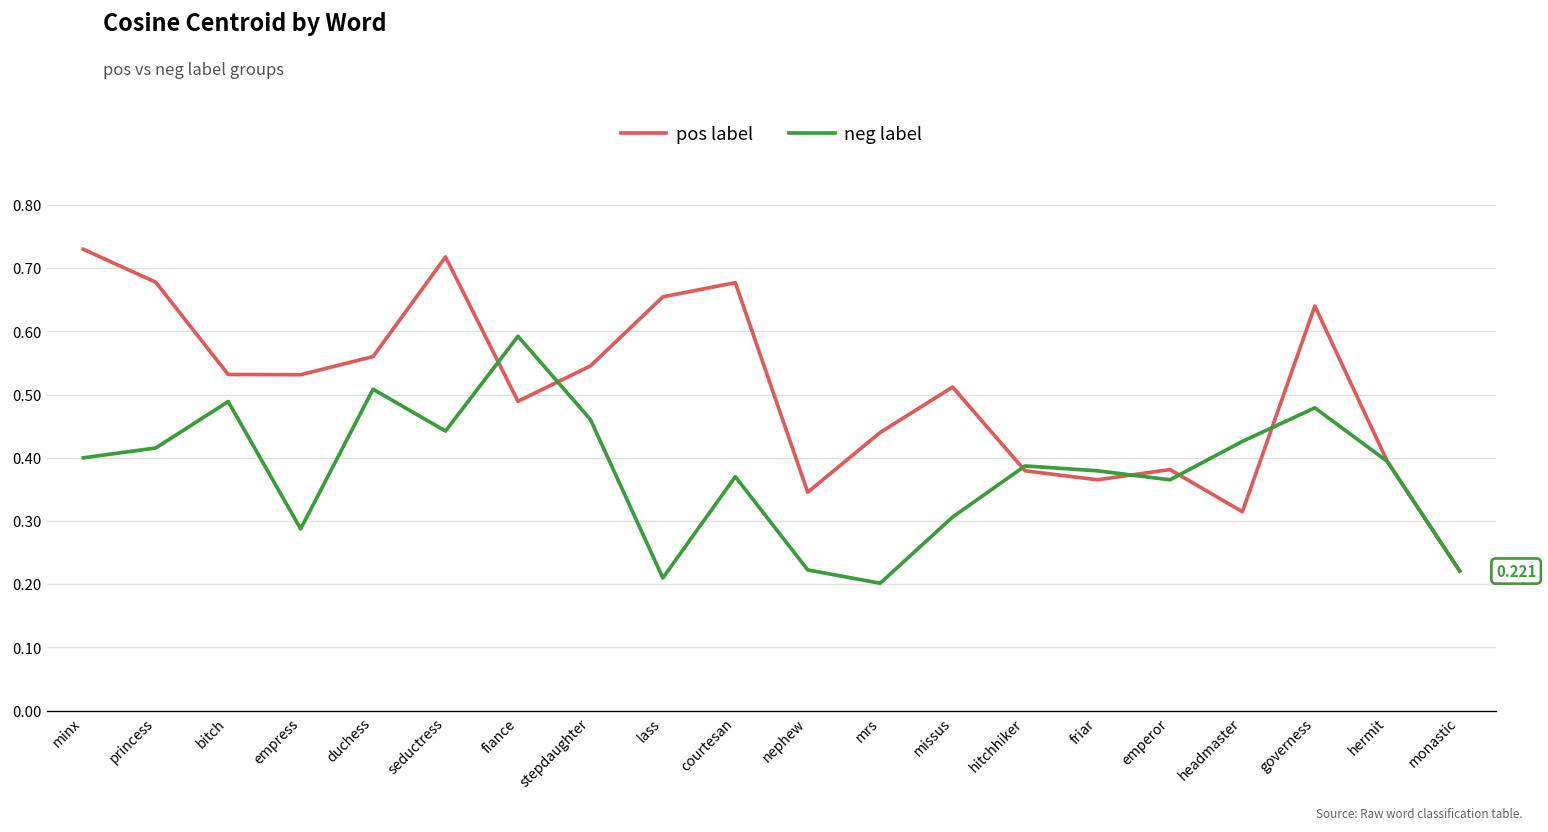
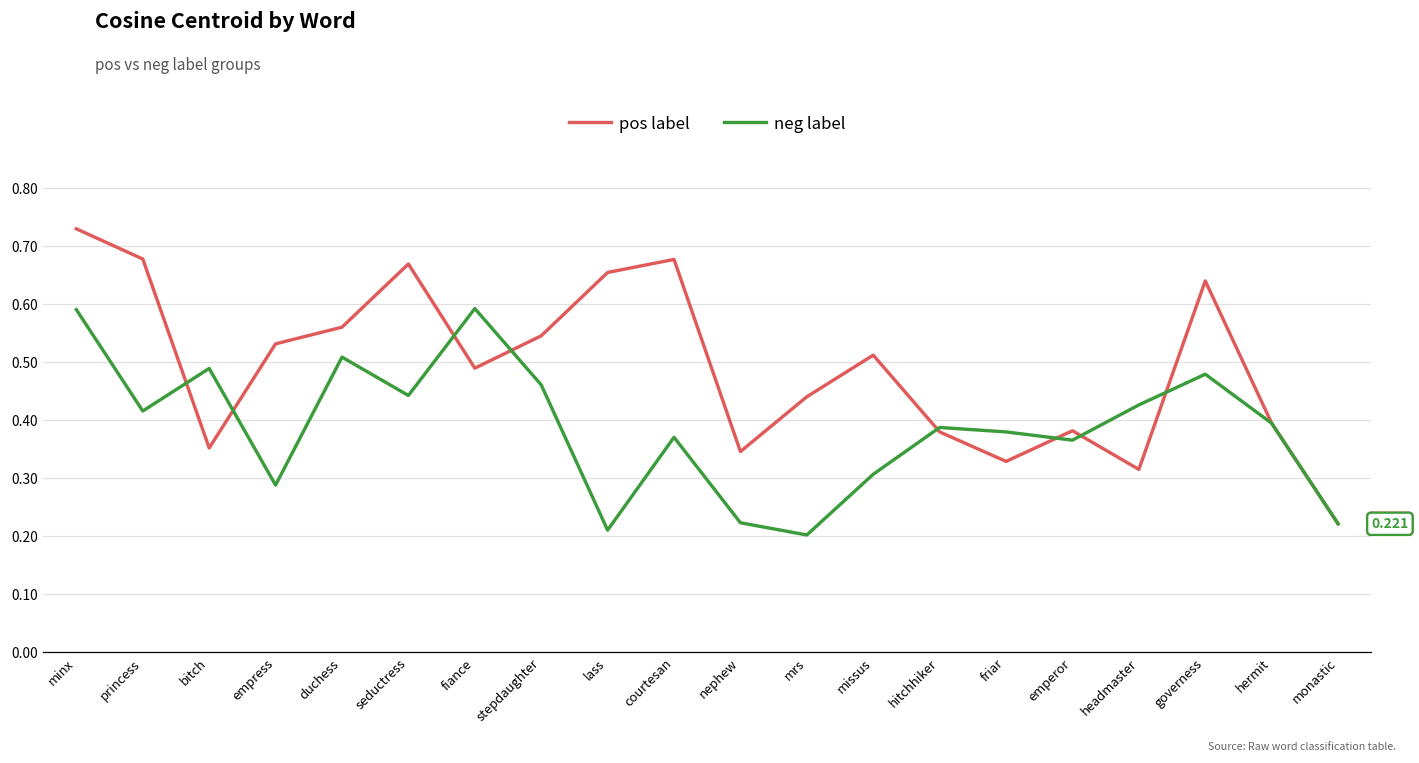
neg label, minx: 0.40 -> 0.59
pos label, bitch: 0.53 -> 0.35
pos label, seductress: 0.72 -> 0.67
pos label, friar: 0.37 -> 0.33
